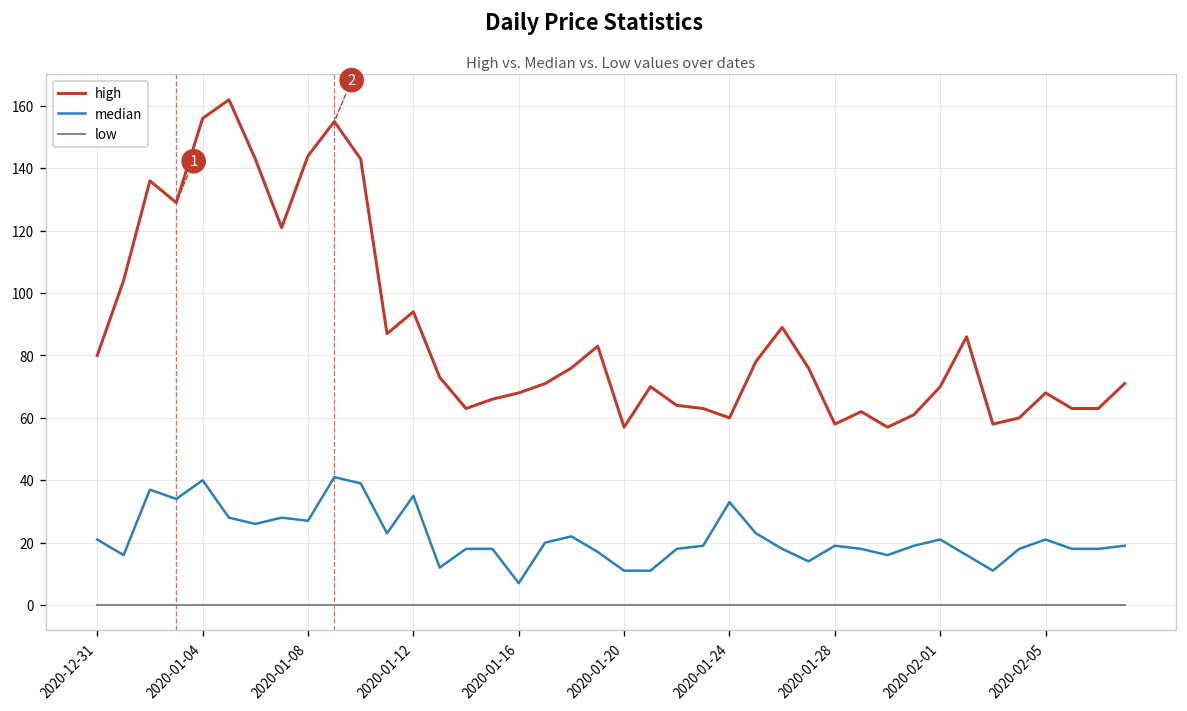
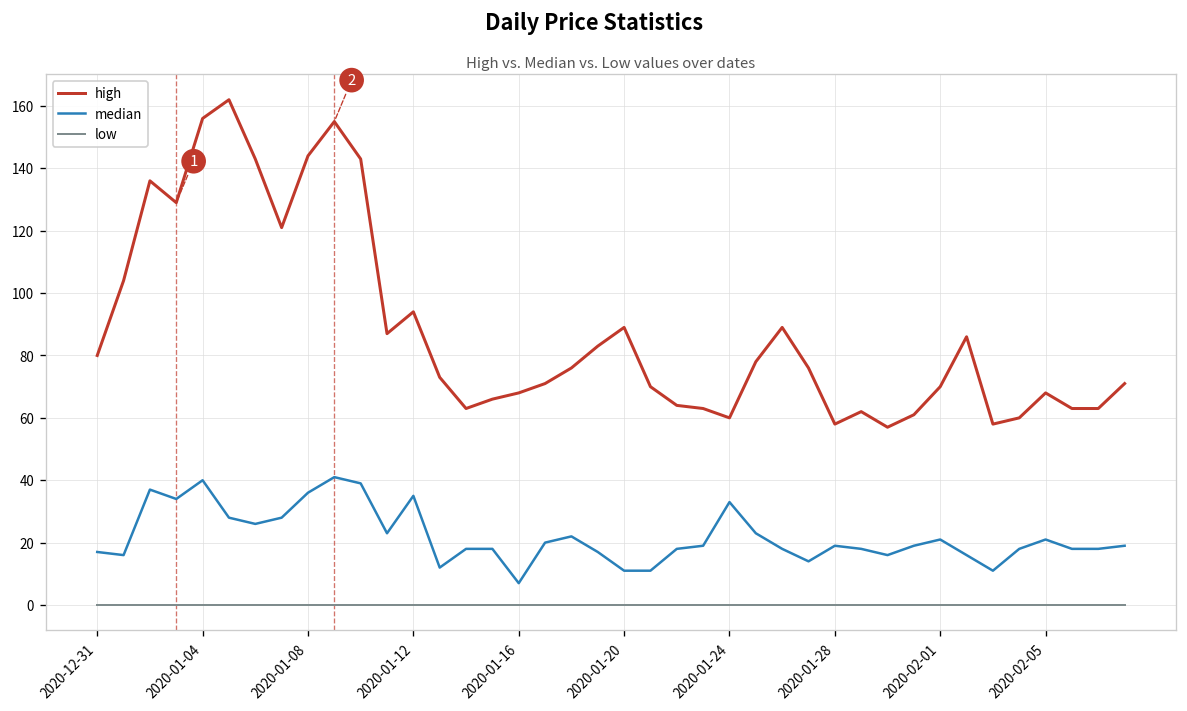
median, 2020-12-31: 21 -> 17
median, 2020-01-08: 27 -> 36
high, 2020-01-20: 57 -> 89
